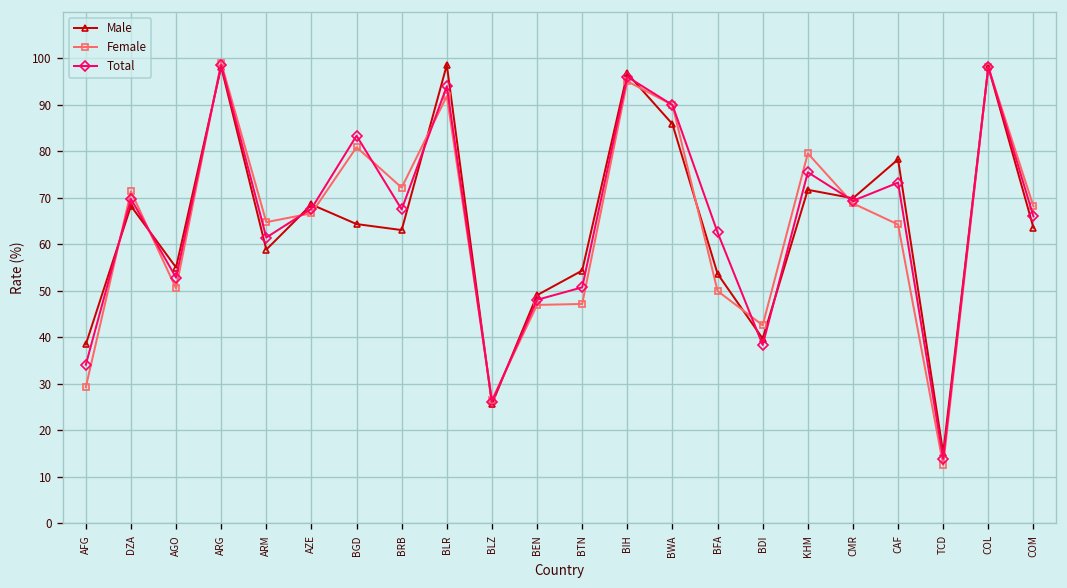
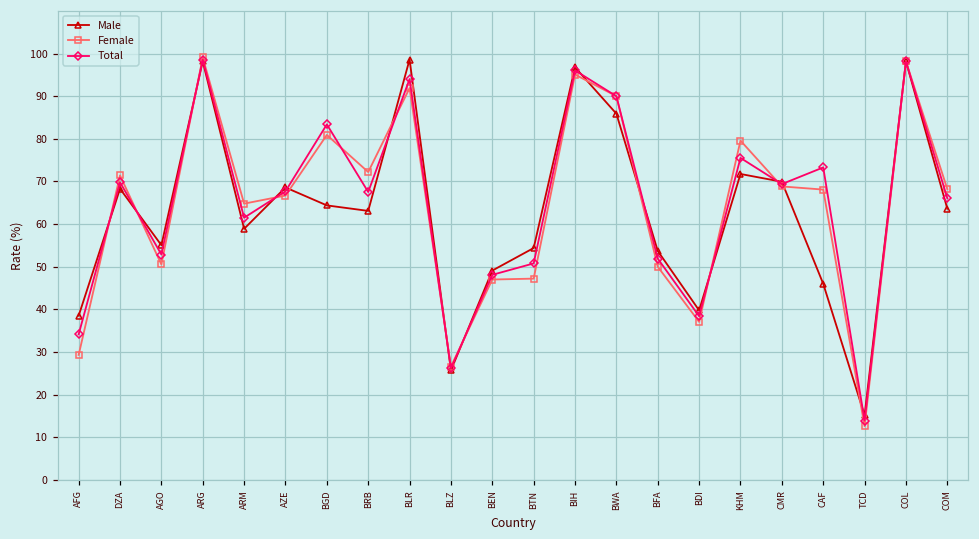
Total, BFA: 63 -> 52
Female, BDI: 43 -> 37
Male, CAF: 78 -> 46
Female, CAF: 64 -> 68
